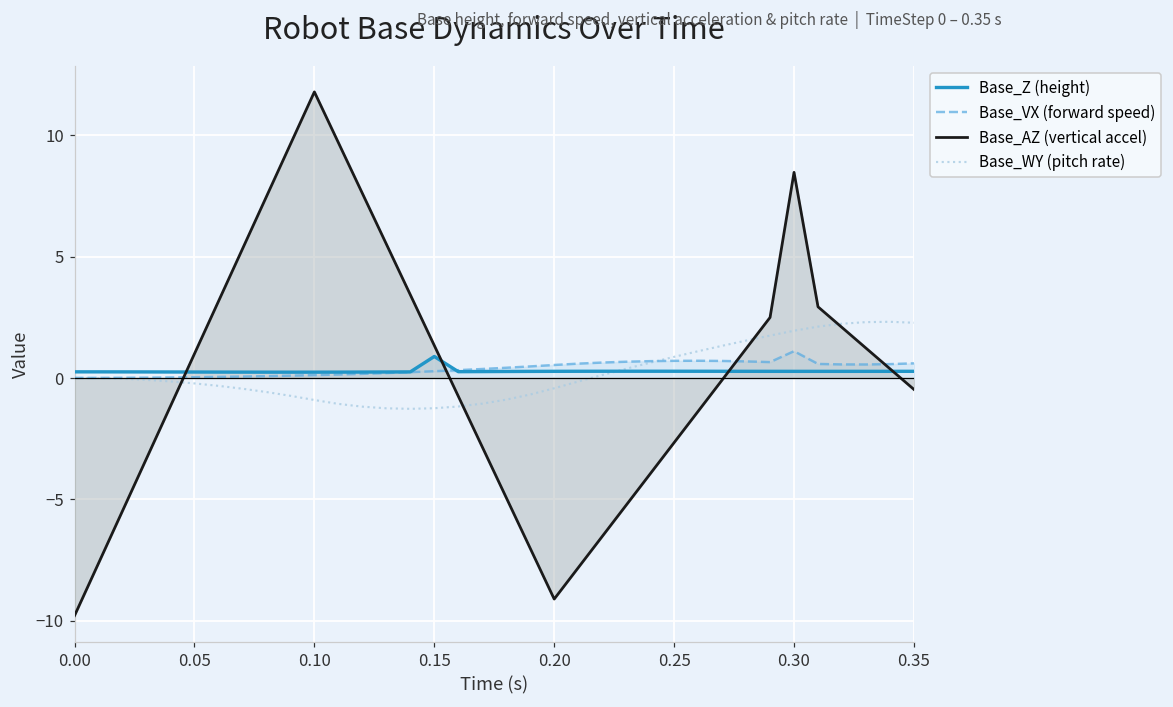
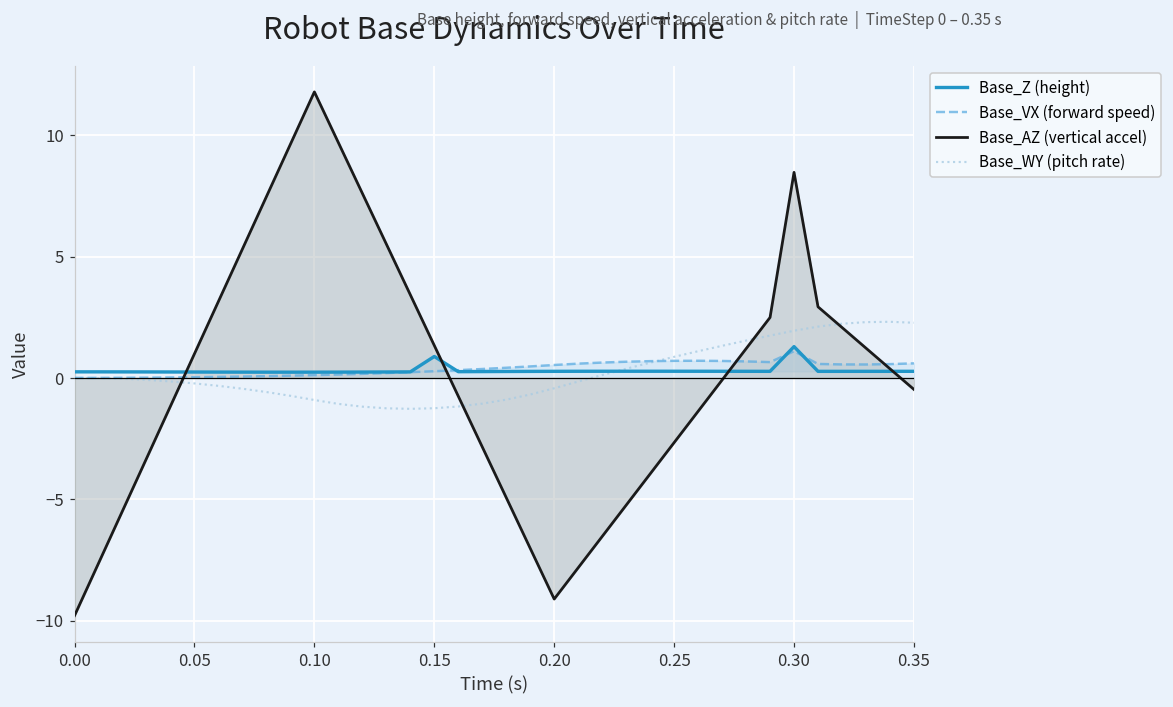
Base_Z (height), 0.30: 0.3 -> 1.3
